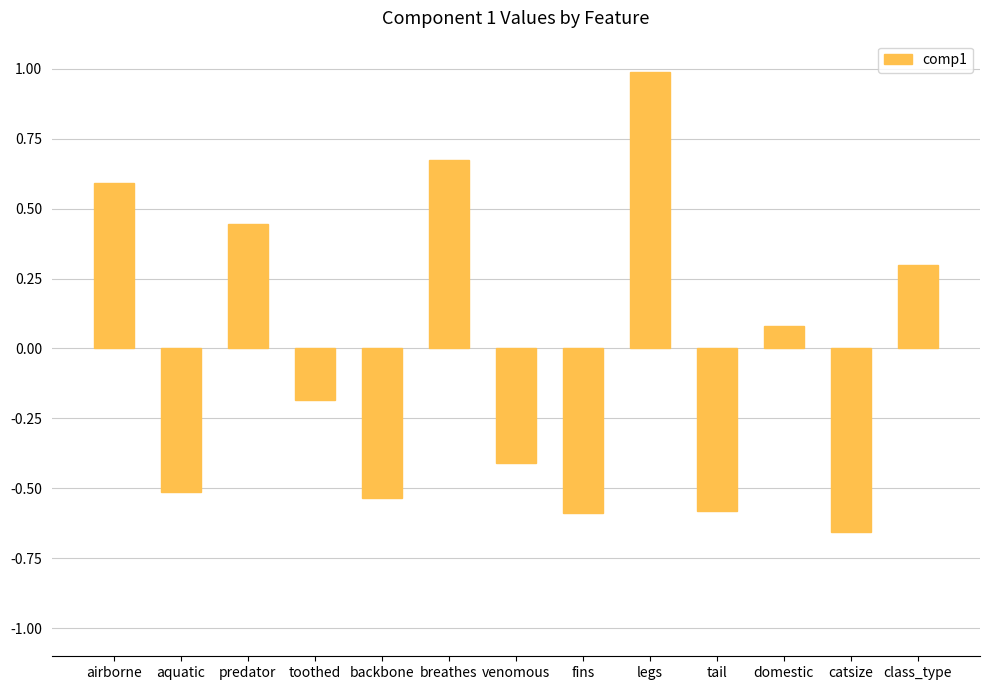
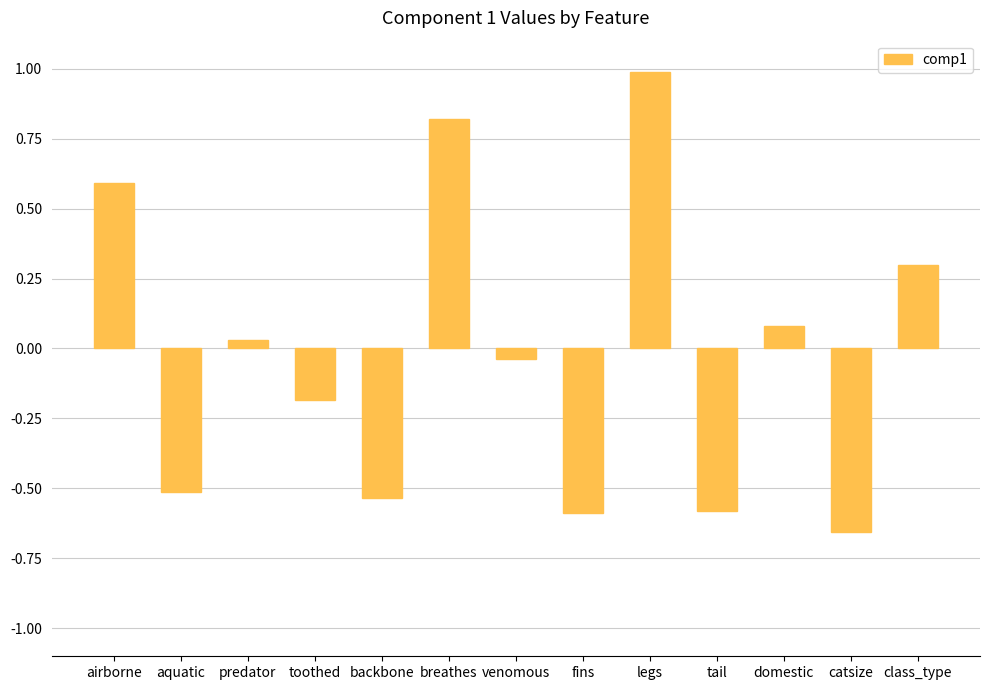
predator: 0.44 -> 0.03
breathes: 0.67 -> 0.82
venomous: -0.41 -> -0.04
